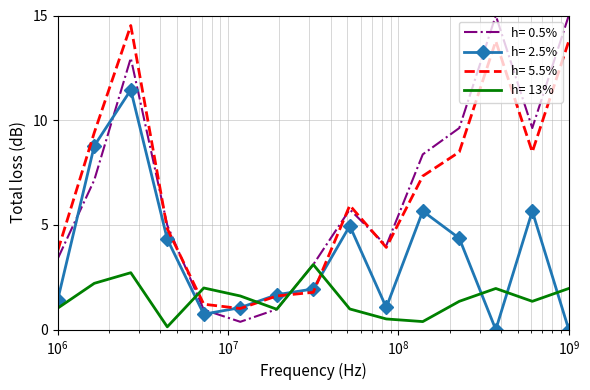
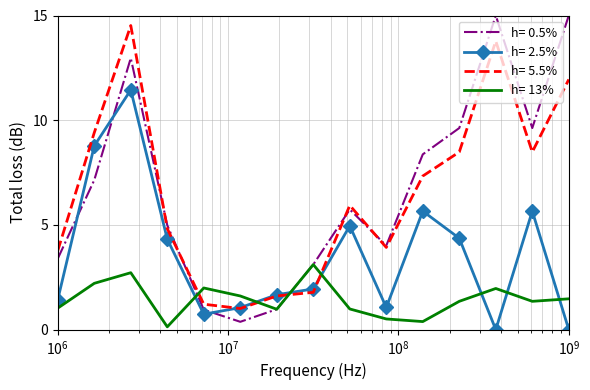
h= 5.5%, 10^9: 13.8 -> 11.9
h= 13%, 10^9: 2.0 -> 1.5
